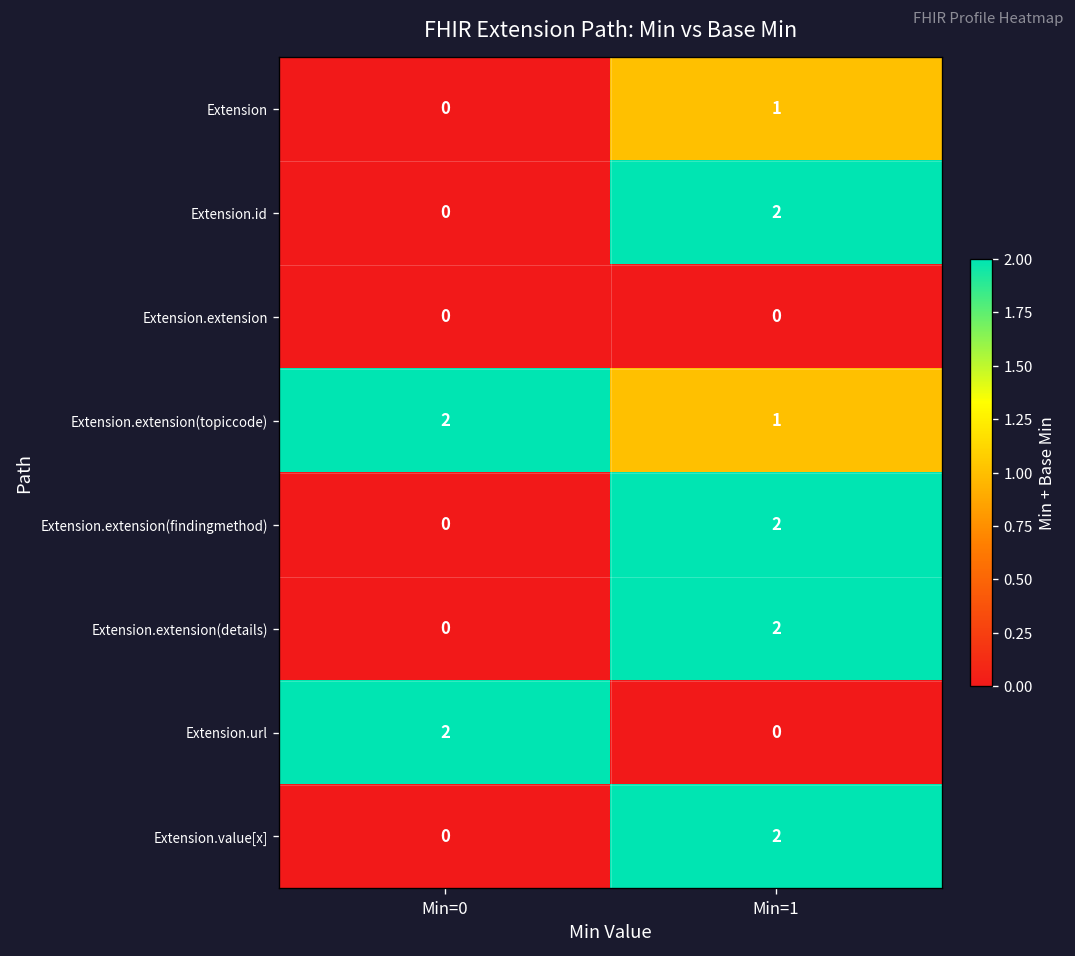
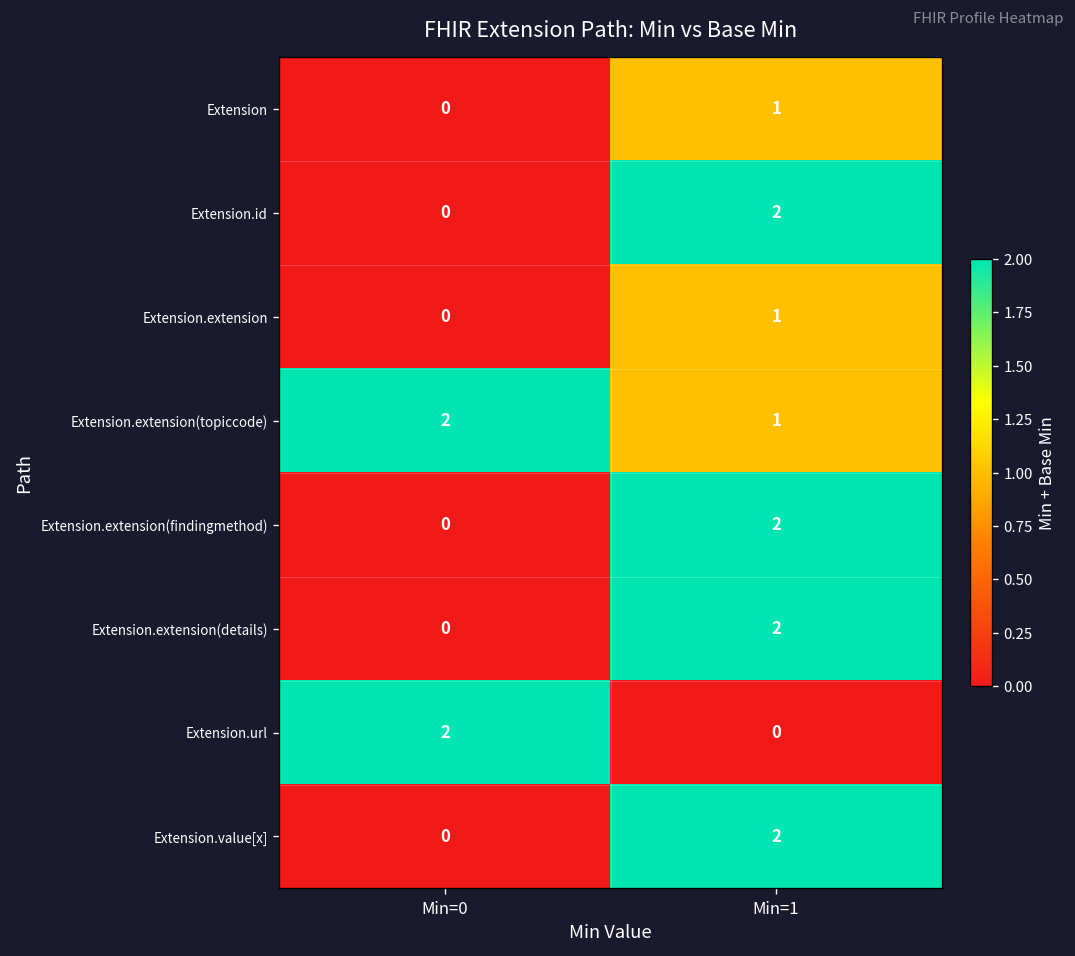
Extension.extension, Min=1: 0 -> 1
